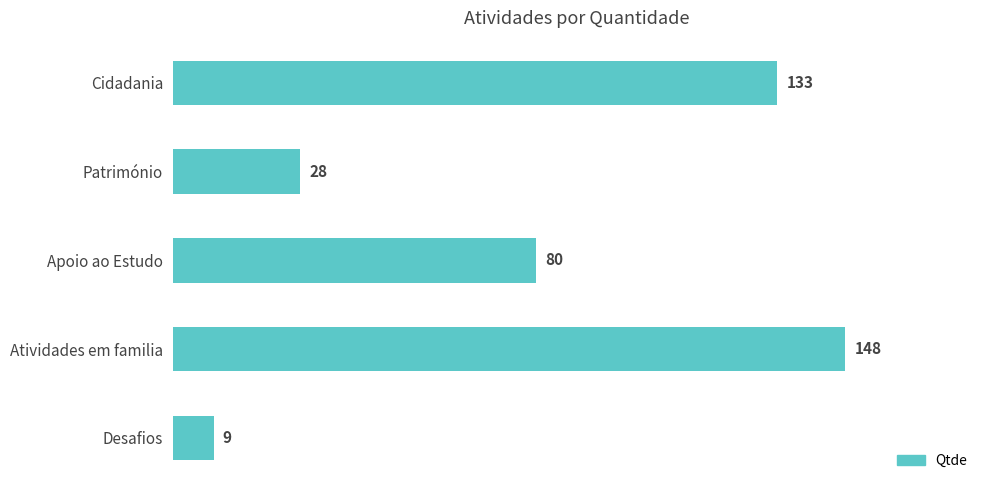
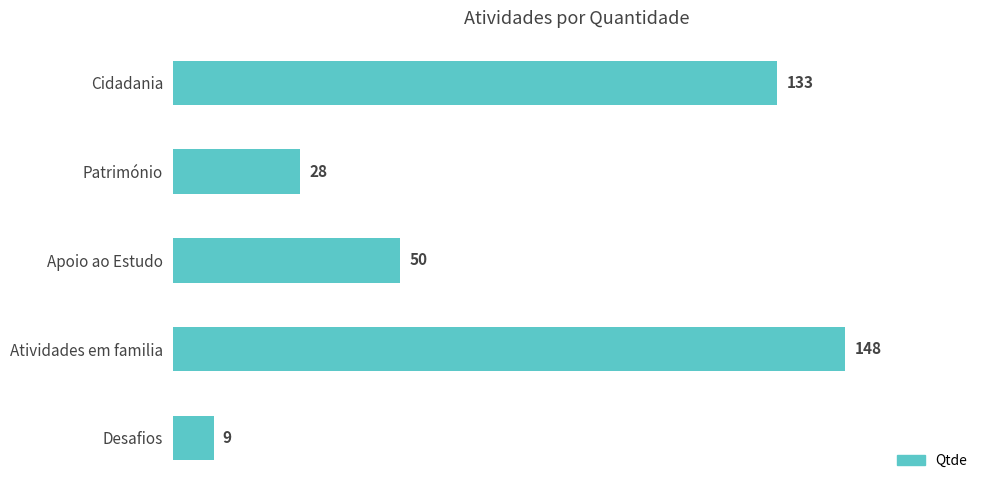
Apoio ao Estudo: 80 -> 50
